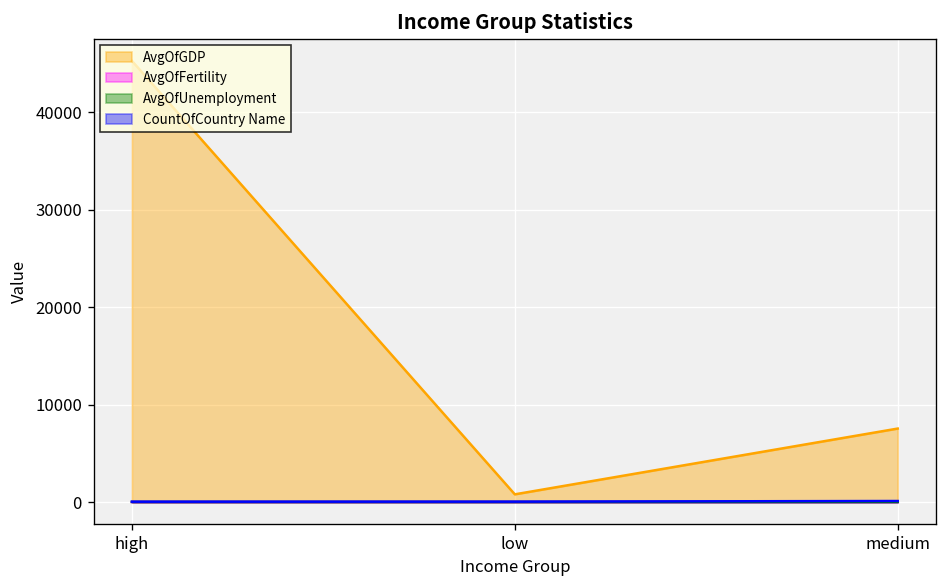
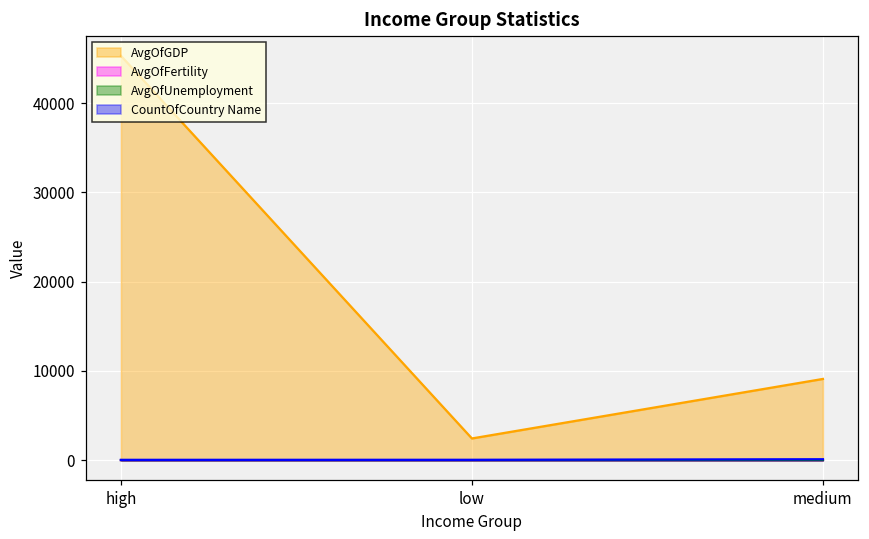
AvgOfGDP, low: 1000 -> 2000
AvgOfGDP, medium: 8000 -> 9000
